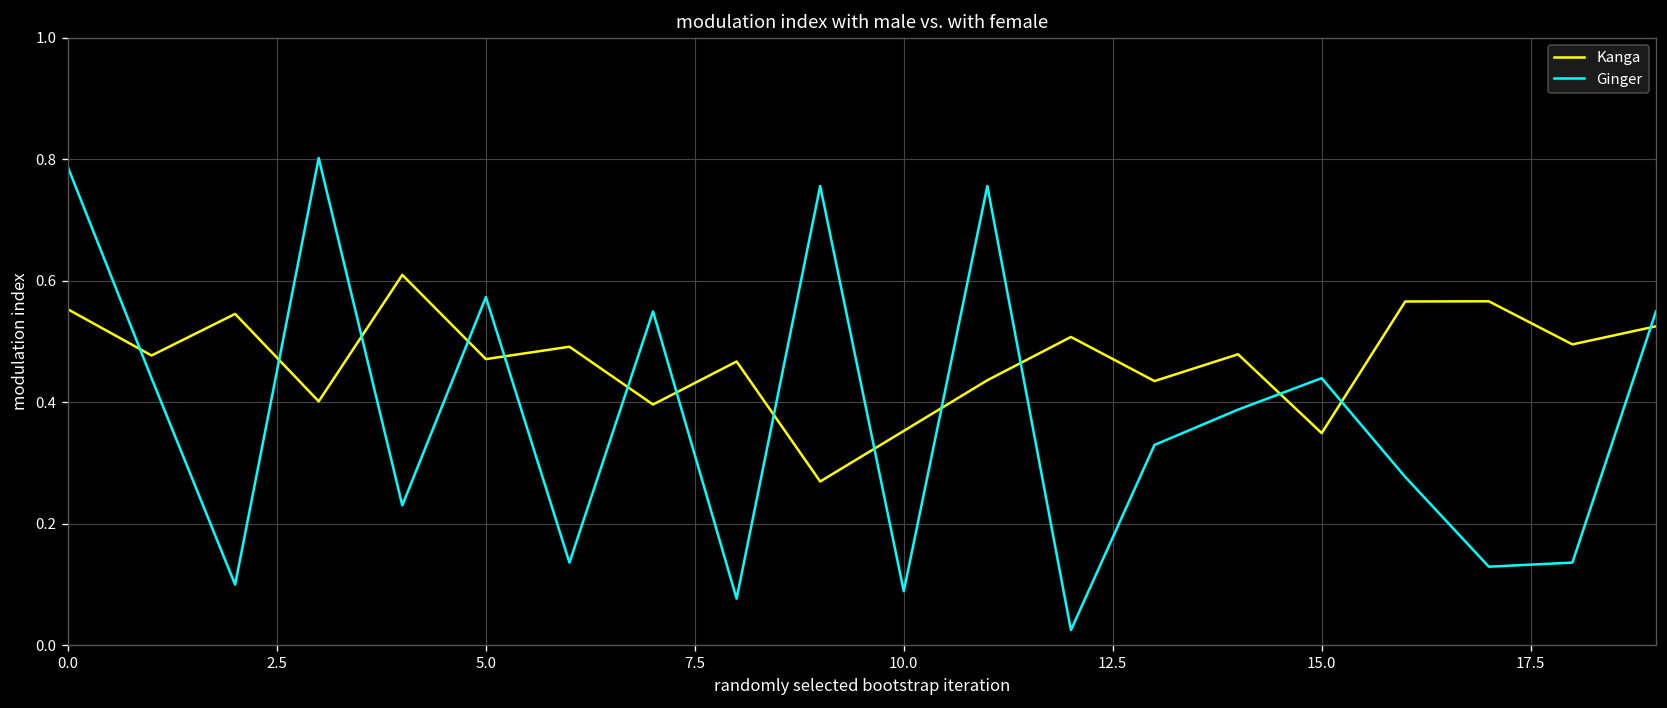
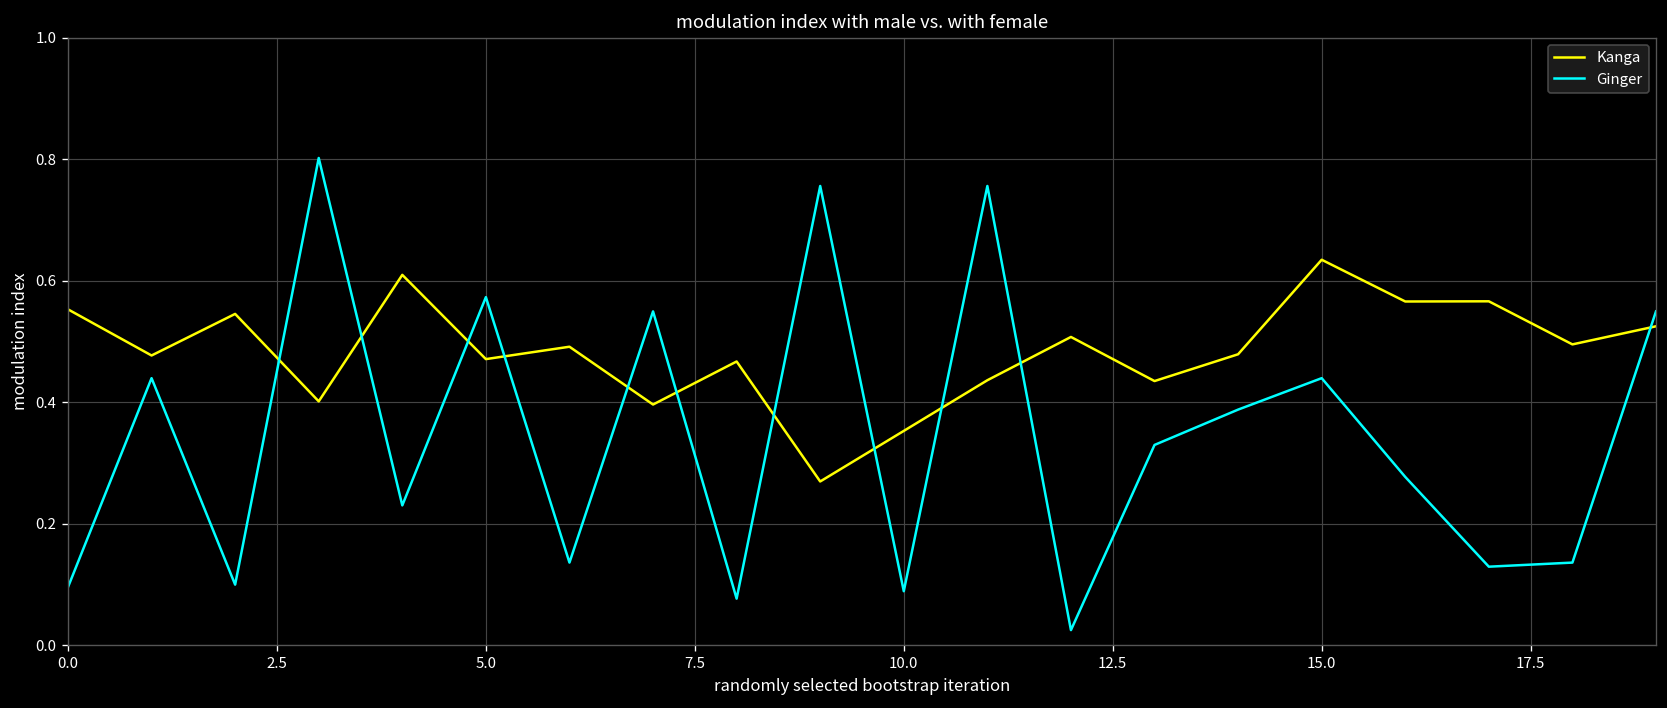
Ginger, 0.0: 0.79 -> 0.10
Kanga, 15.0: 0.35 -> 0.63
